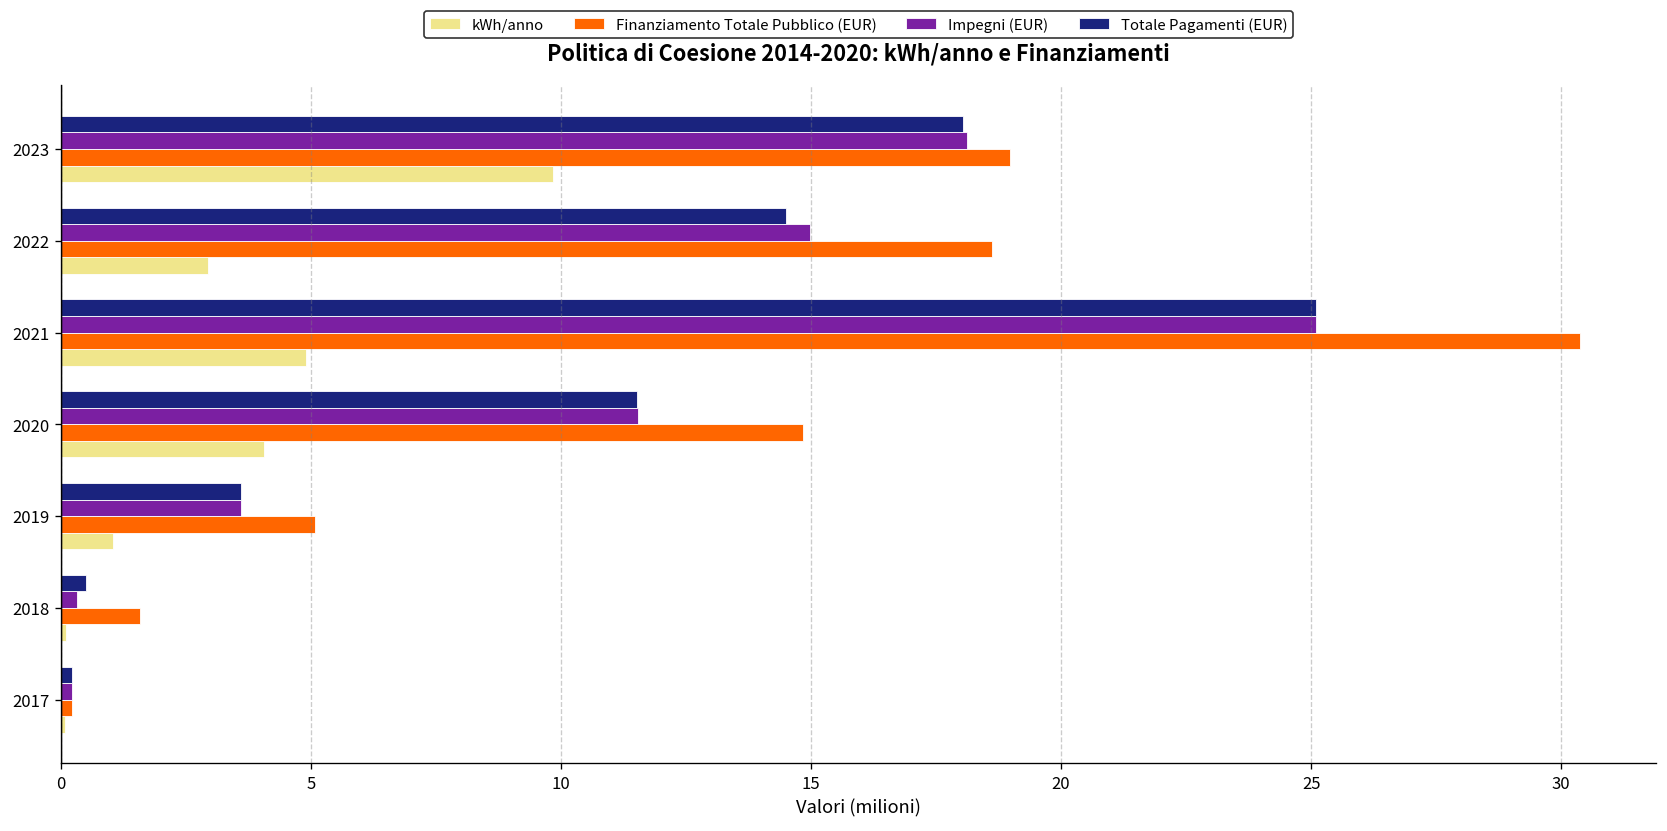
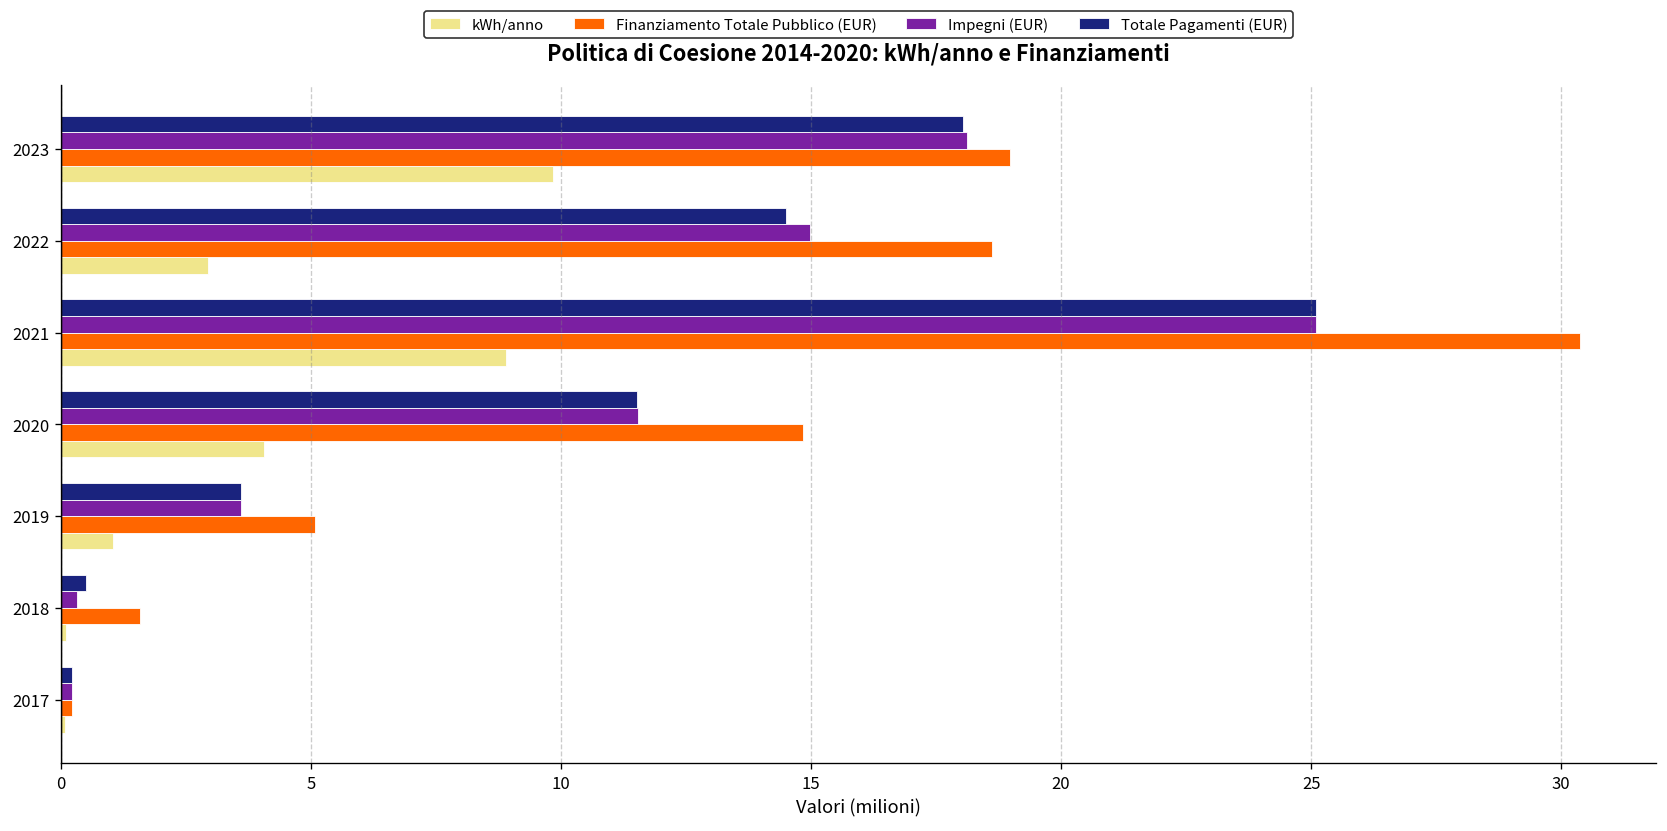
kWh/anno, 2021: 4.9 -> 8.9
